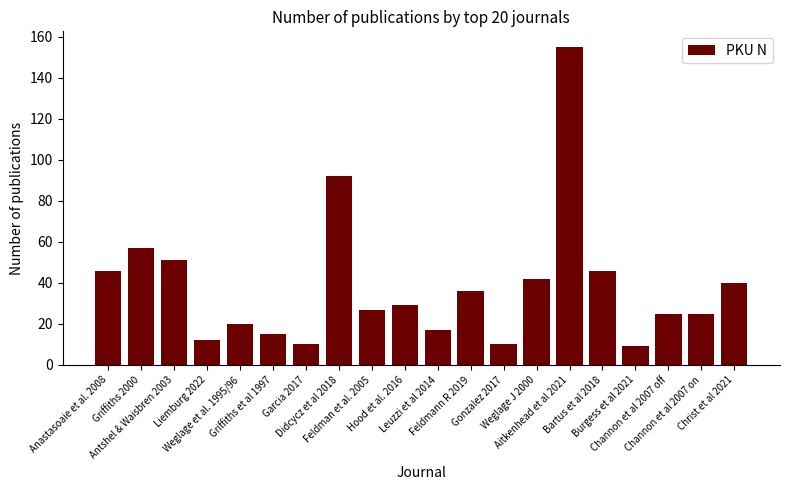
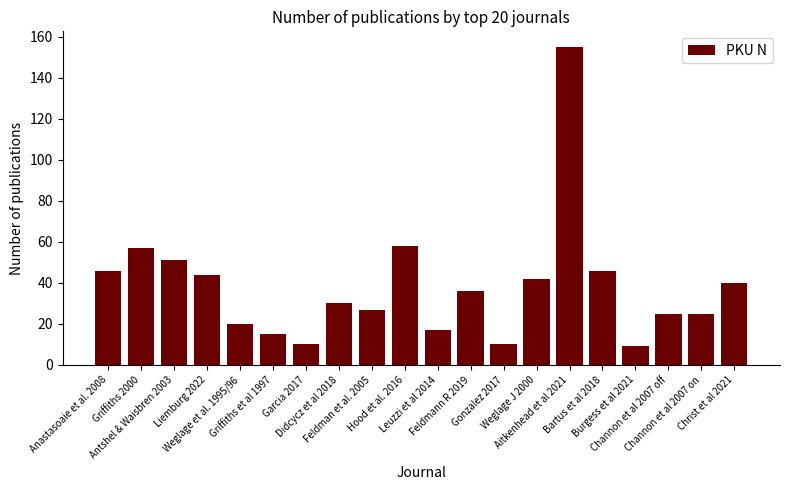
Liemburg 2022: 12 -> 44
Didcycz et al 2018: 92 -> 30
Hood et al. 2016: 29 -> 58
